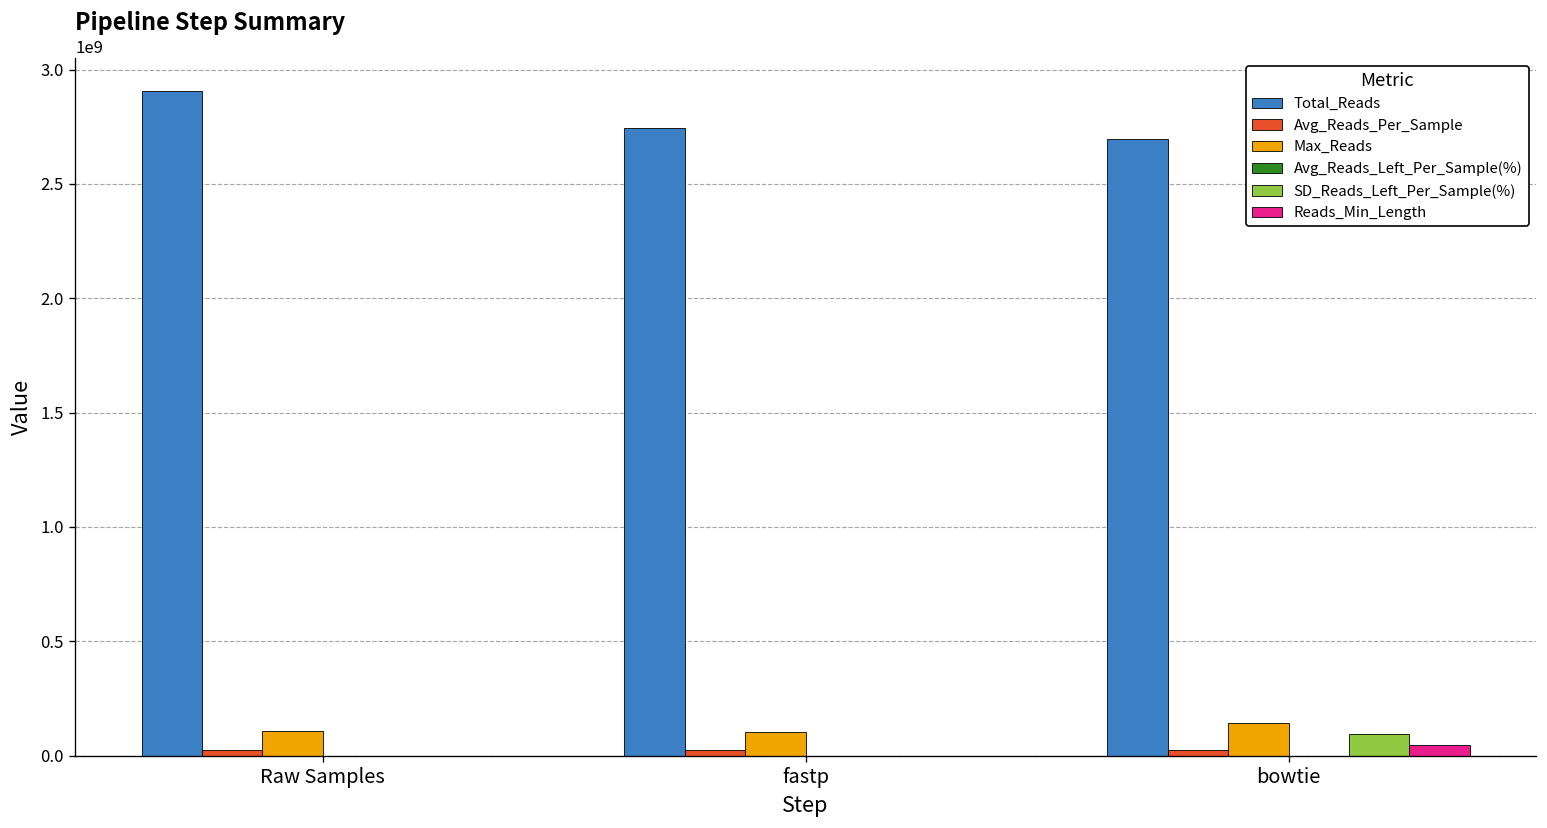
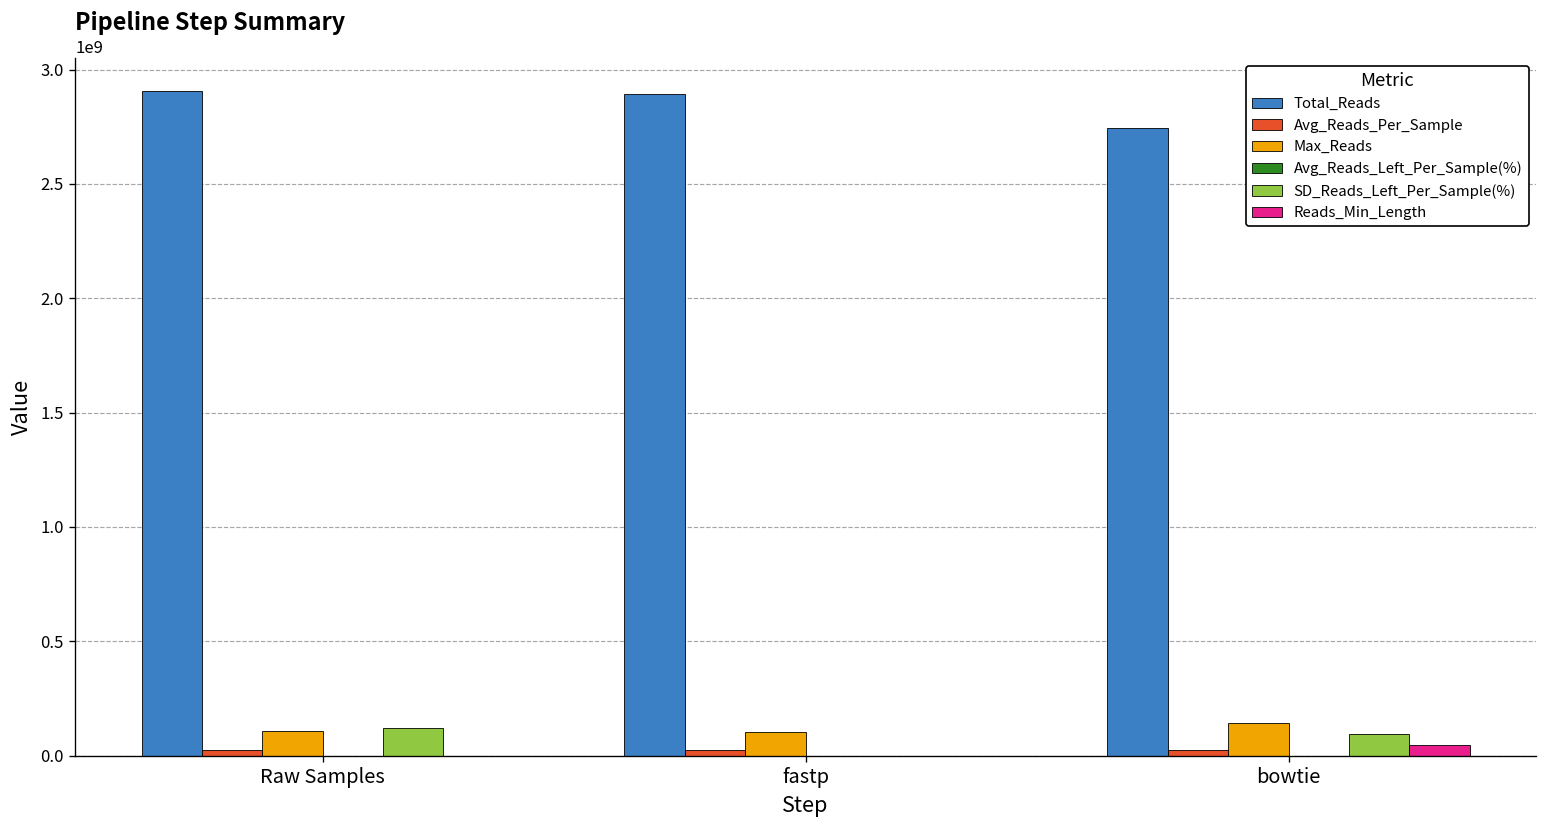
SD_Reads_Left_Per_Sample(%), Raw Samples: 0 -> 120000000
Total_Reads, fastp: 2750000000 -> 2890000000
Total_Reads, bowtie: 2700000000 -> 2750000000
